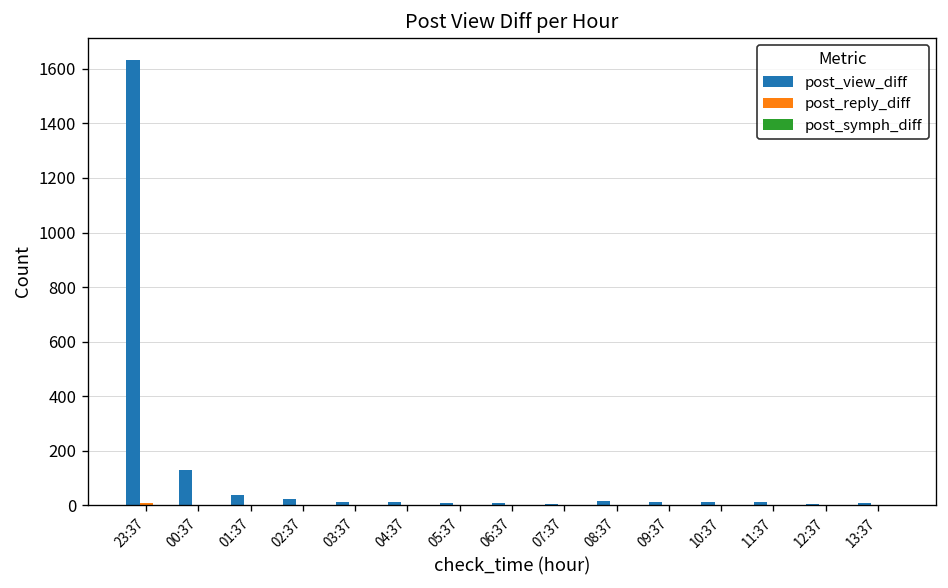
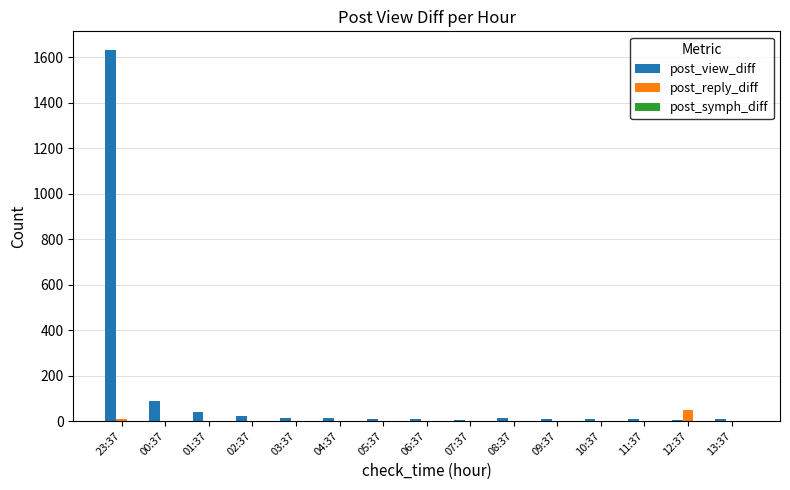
post_view_diff, 00:37: 130 -> 90
post_reply_diff, 12:37: 0 -> 50
